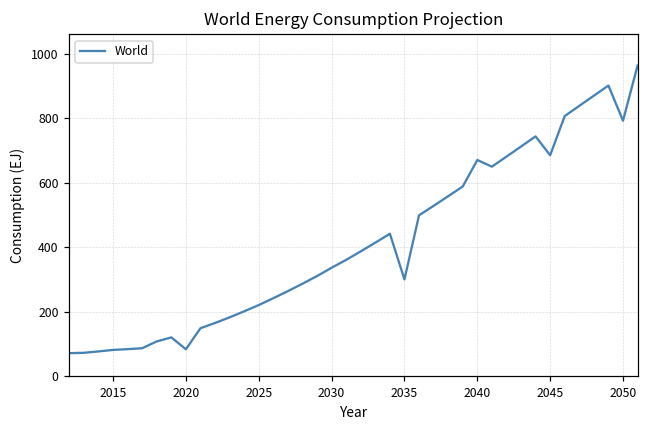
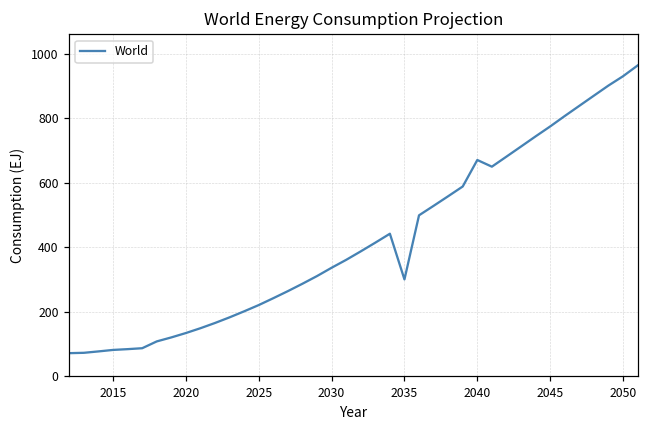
2020: 80 -> 130
2045: 690 -> 780
2050: 790 -> 930
